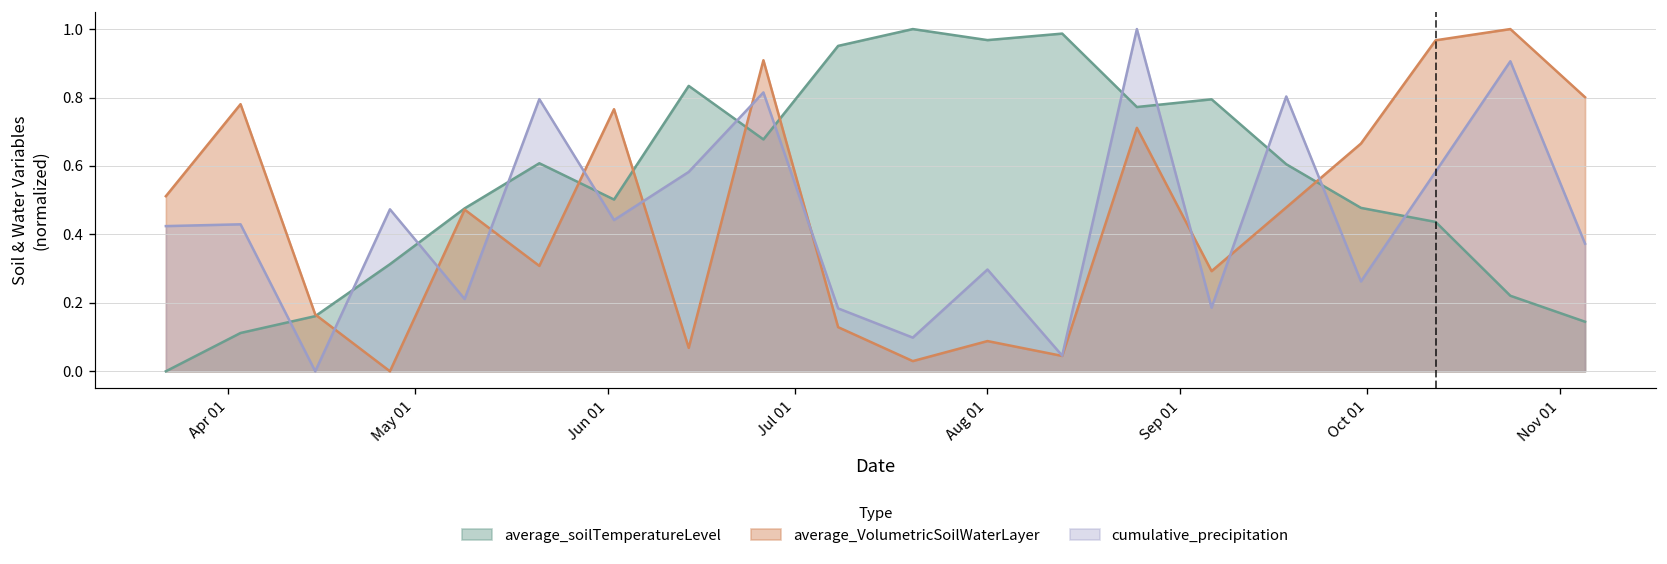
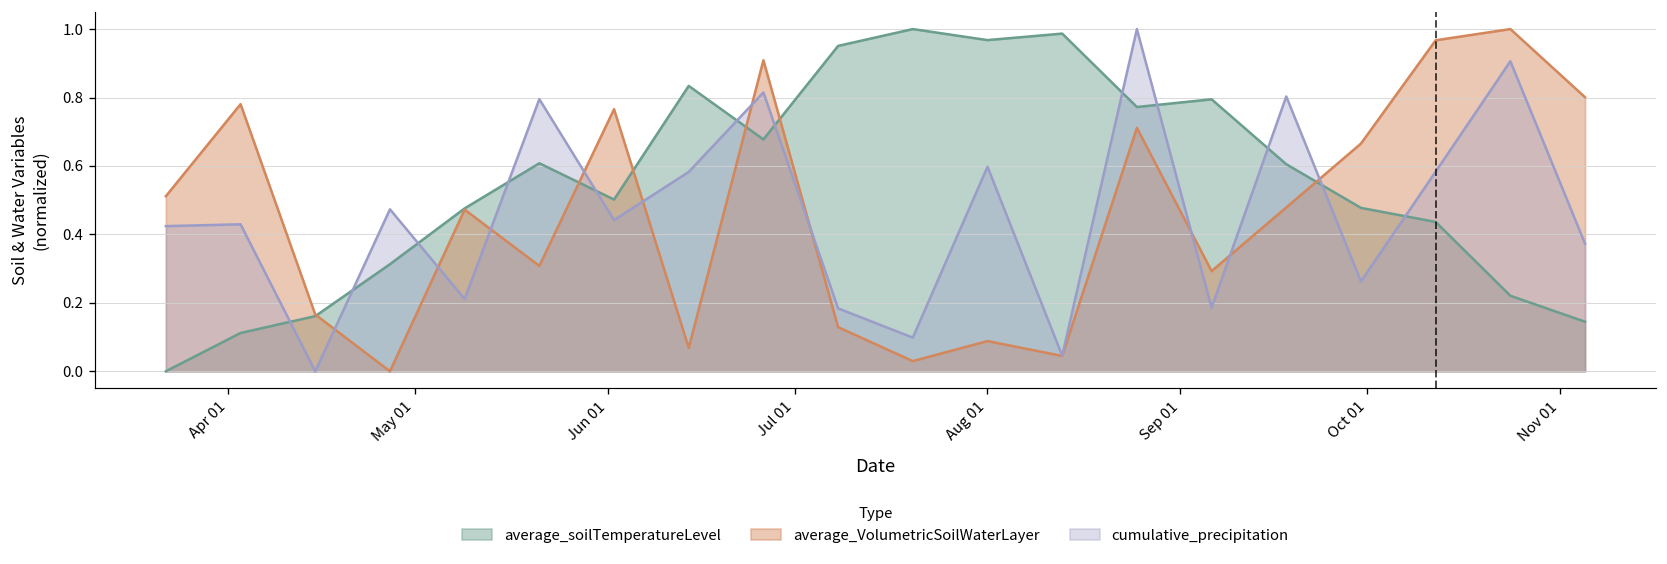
cumulative_precipitation, Aug 01: 0.30 -> 0.60
